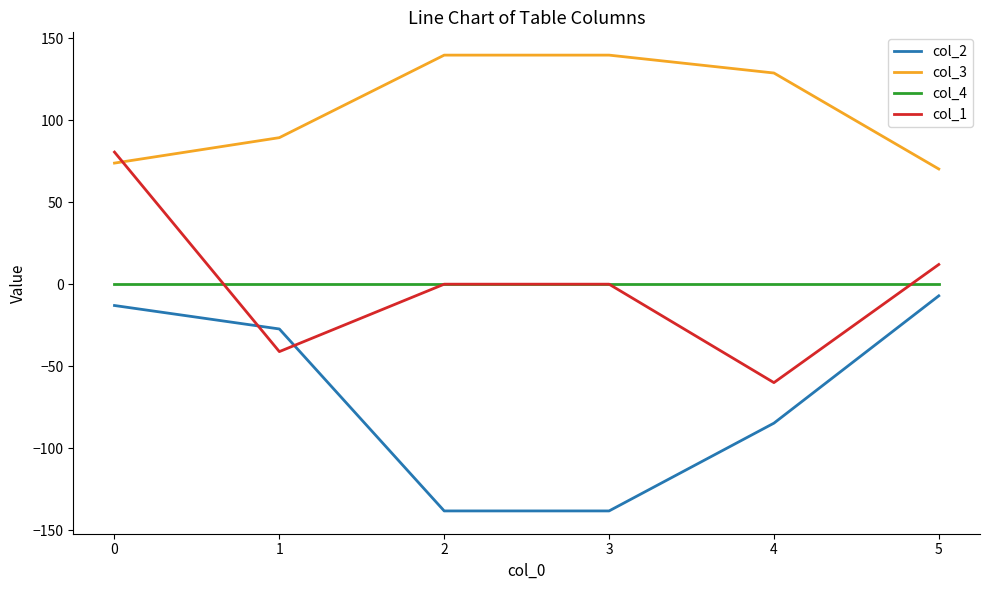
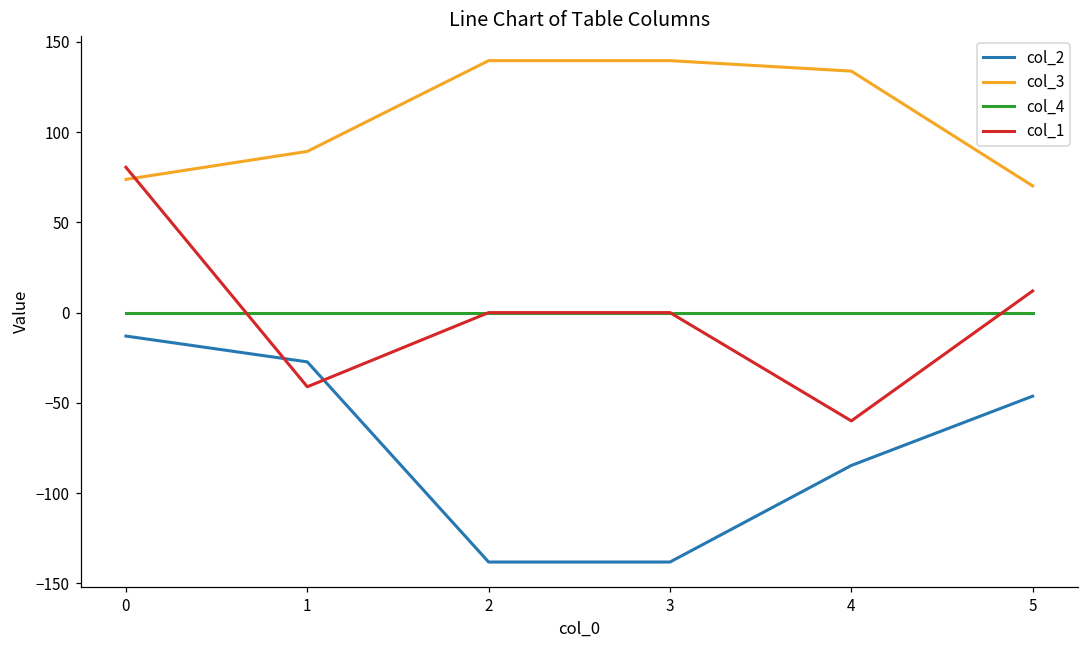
col_3, 4: 129 -> 134
col_2, 5: -7 -> -46
